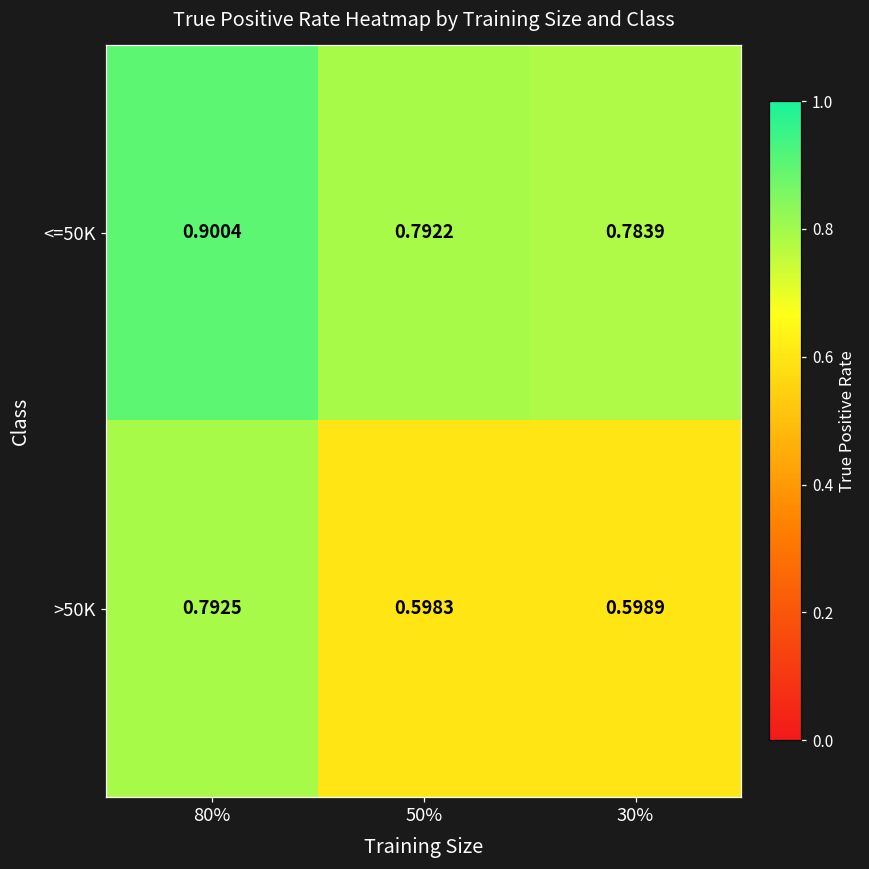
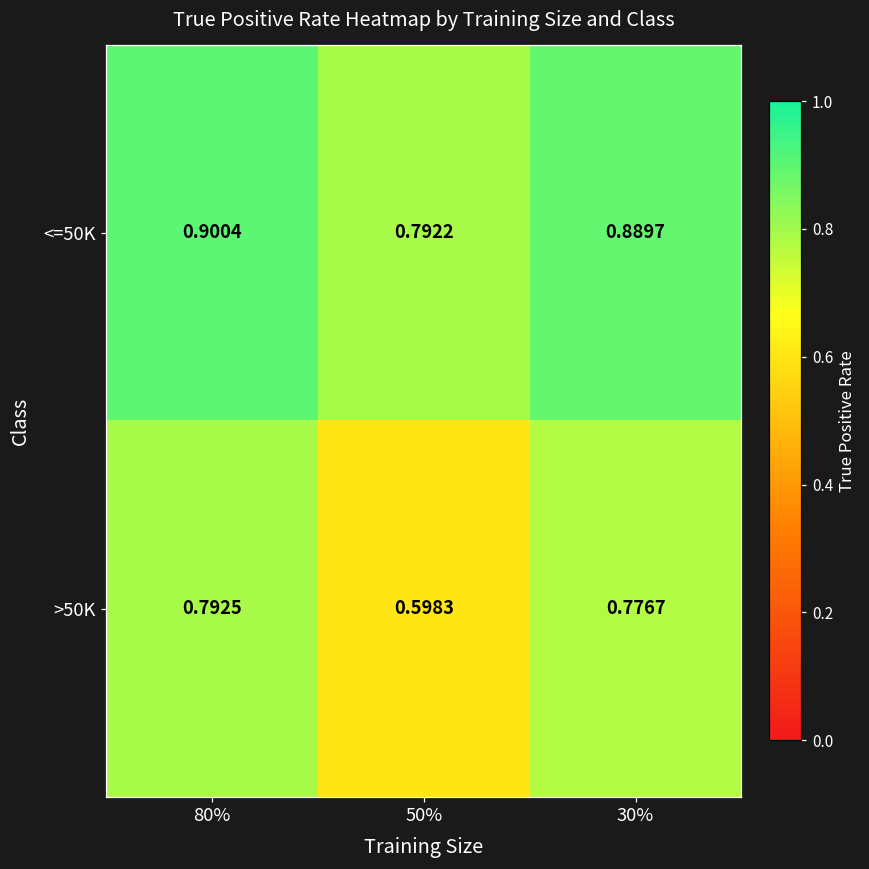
<=50K, 30%: 0.7839 -> 0.8897
>50K, 30%: 0.5989 -> 0.7767
